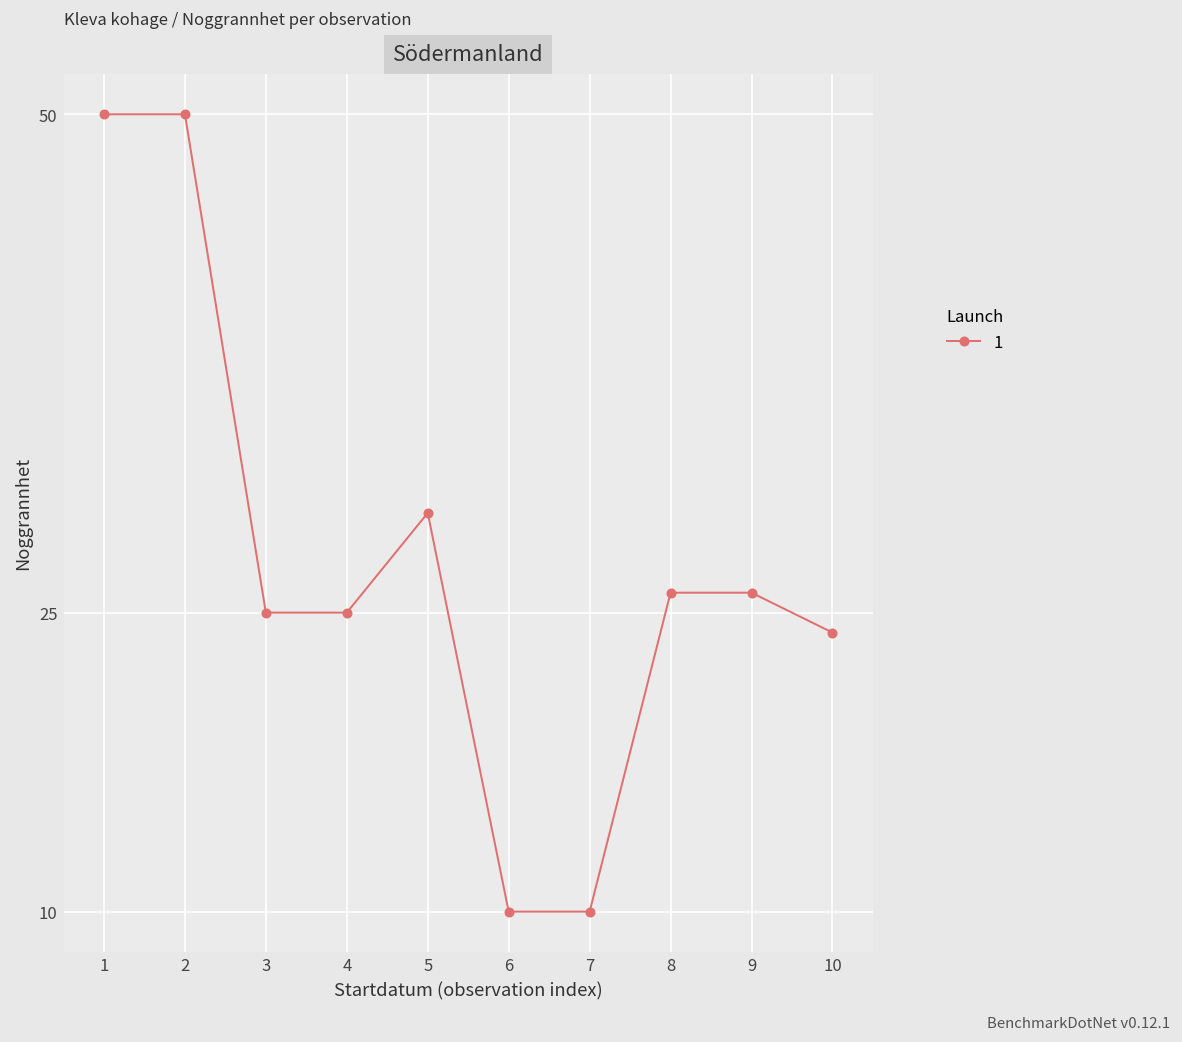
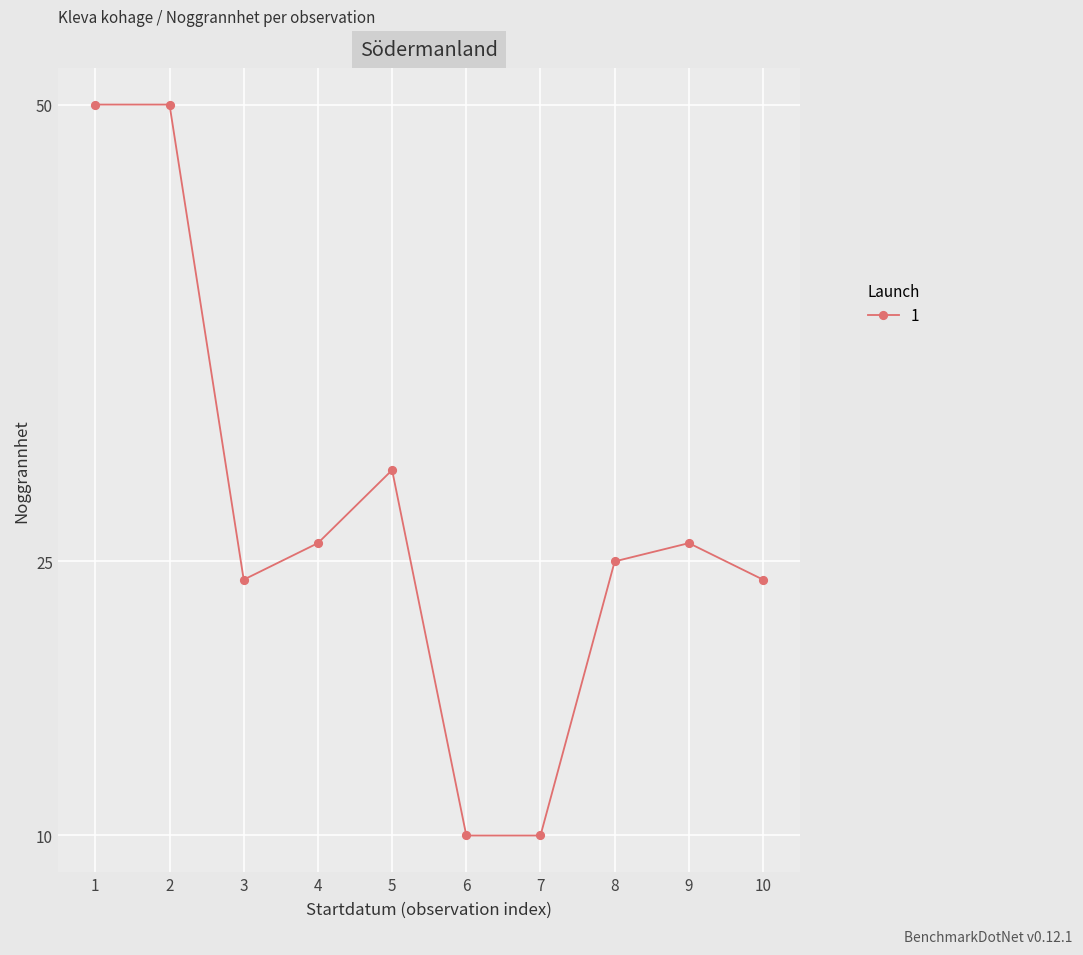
3: 25 -> 24
4: 25 -> 26
8: 26 -> 25
